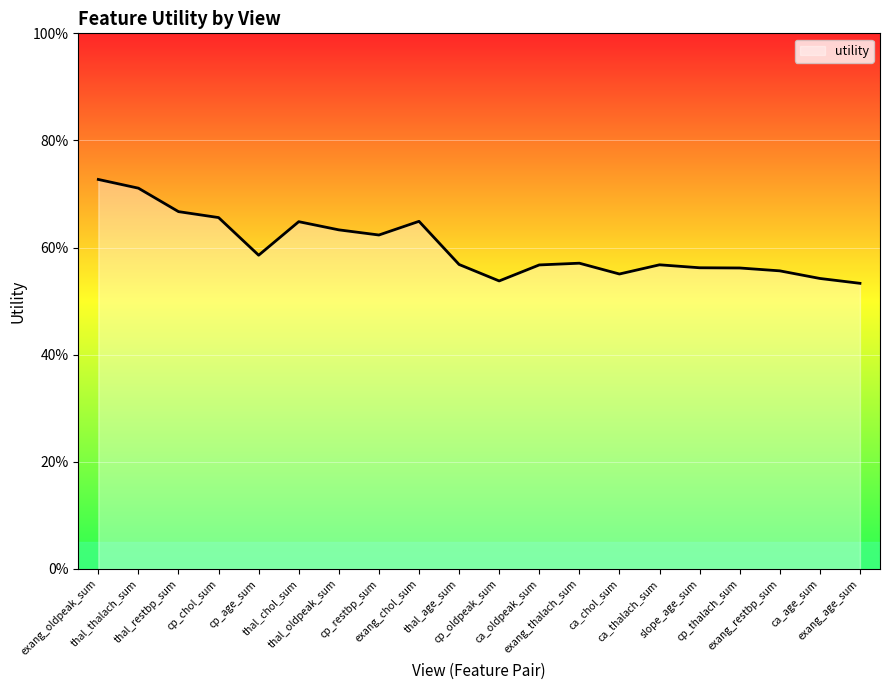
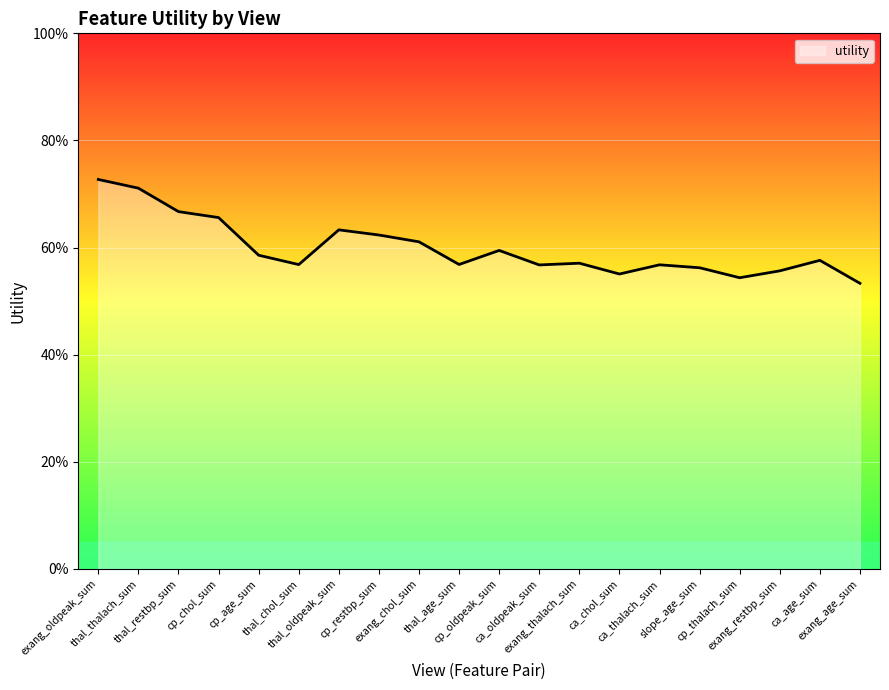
thal_chol_sum: 65% -> 57%
exang_chol_sum: 65% -> 61%
cp_oldpeak_sum: 54% -> 59%
cp_thalach_sum: 56% -> 54%
ca_age_sum: 54% -> 58%
